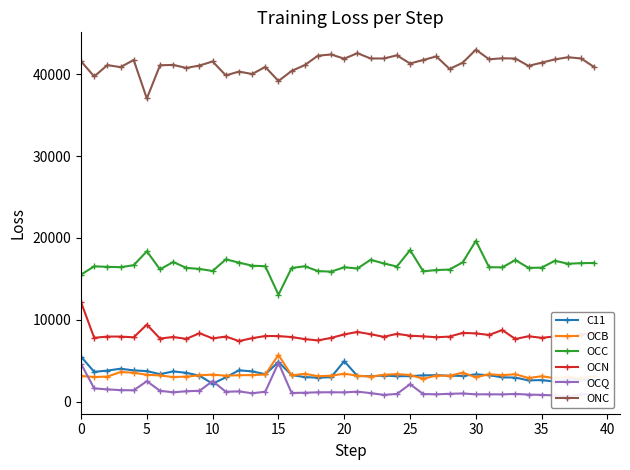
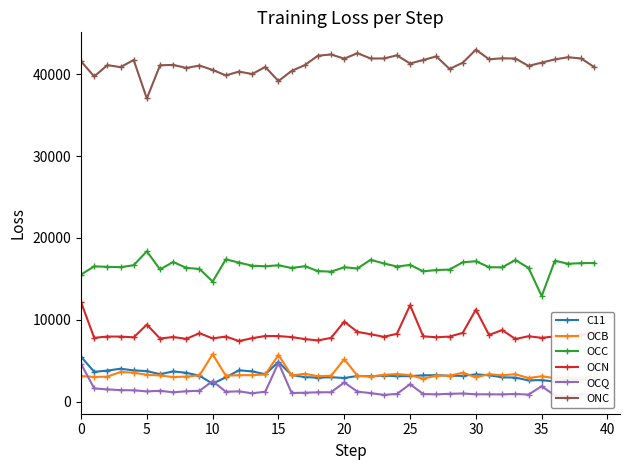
OCQ, 5: 3000 -> 1000
OCB, 10: 3000 -> 6000
OCC, 10: 16000 -> 15000
ONC, 10: 42000 -> 41000
OCC, 15: 13000 -> 17000
C11, 20: 5000 -> 3000
OCB, 20: 3000 -> 5000
OCN, 20: 8000 -> 10000
OCQ, 20: 1000 -> 2000
OCC, 25: 19000 -> 17000
OCN, 25: 8000 -> 12000
OCC, 30: 20000 -> 17000
OCN, 30: 8000 -> 11000
OCC, 35: 16000 -> 13000
OCQ, 35: 1000 -> 2000
